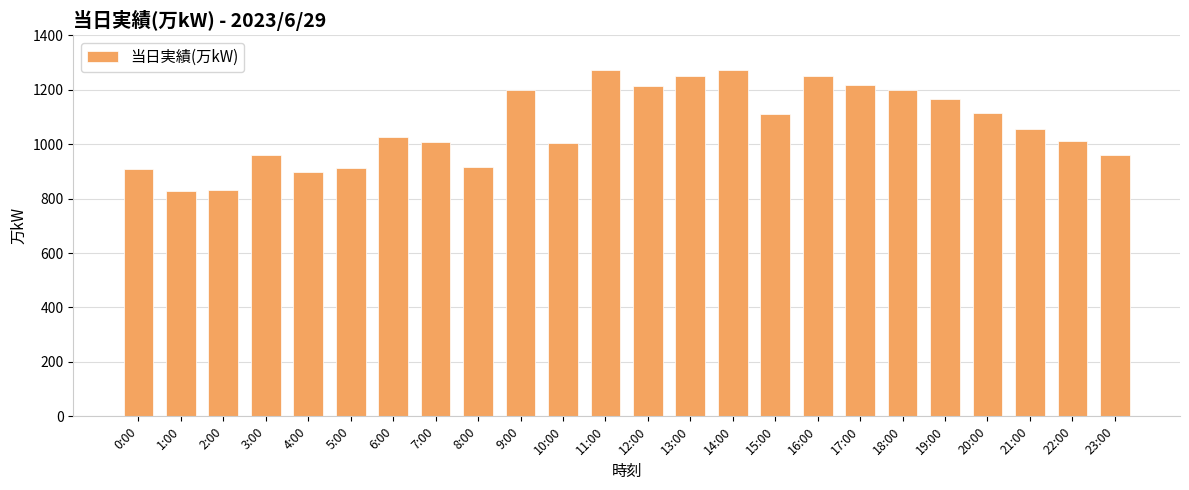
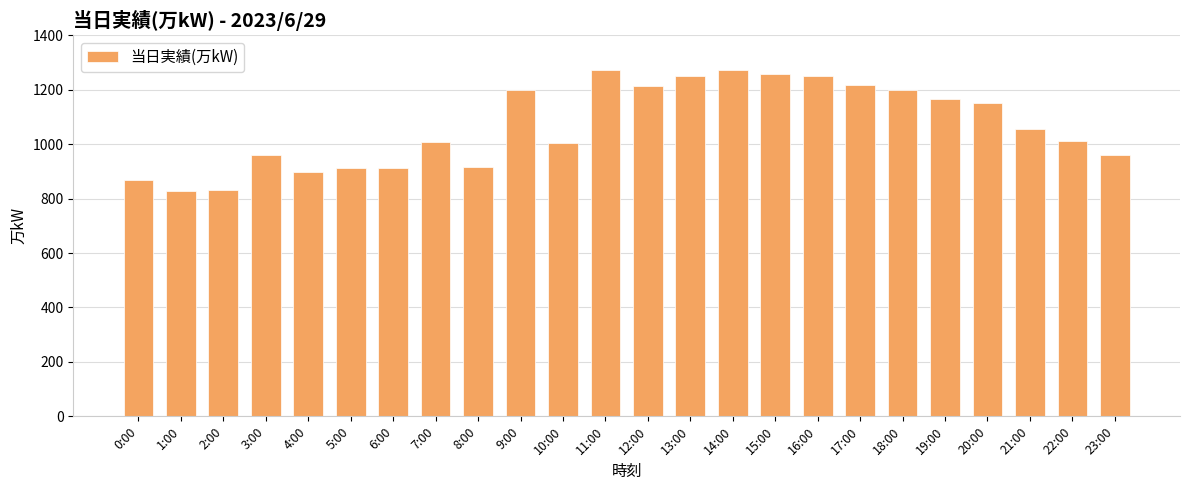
0:00: 910 -> 870
6:00: 1030 -> 910
15:00: 1110 -> 1260
20:00: 1110 -> 1150
